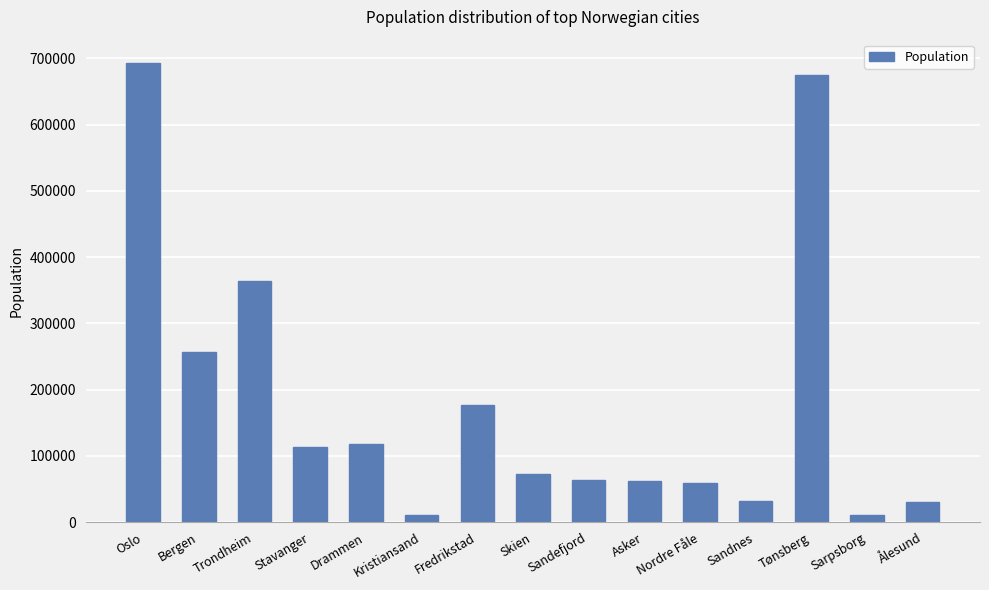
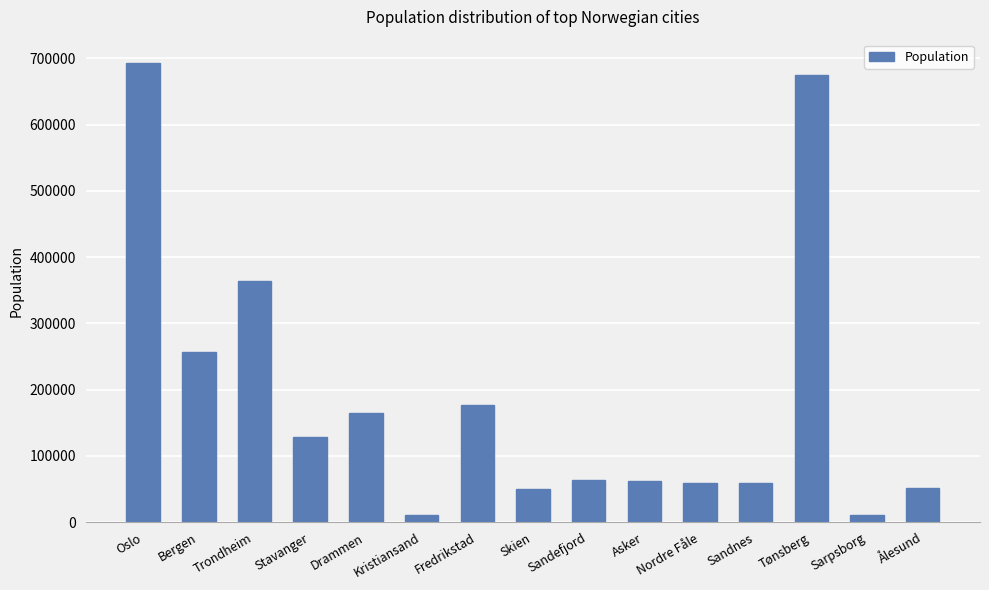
Stavanger: 110000 -> 130000
Drammen: 120000 -> 170000
Skien: 70000 -> 50000
Sandnes: 30000 -> 60000
Ålesund: 30000 -> 50000
